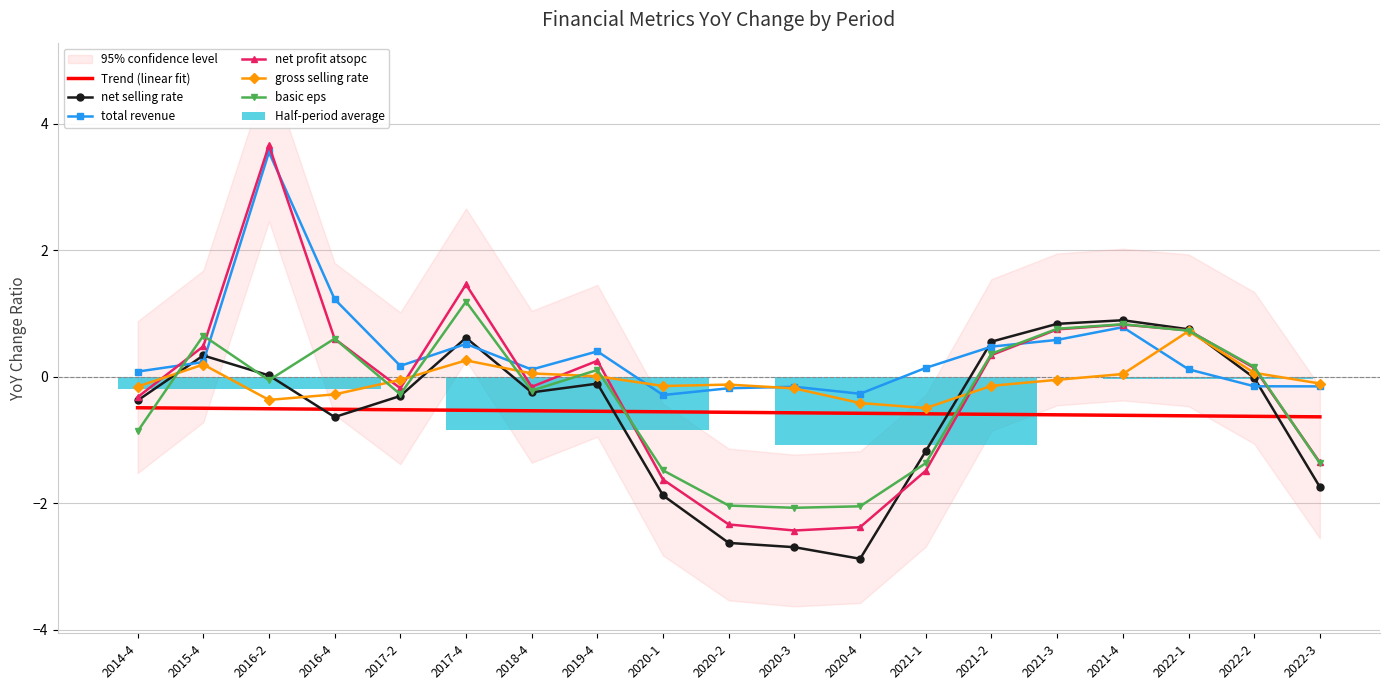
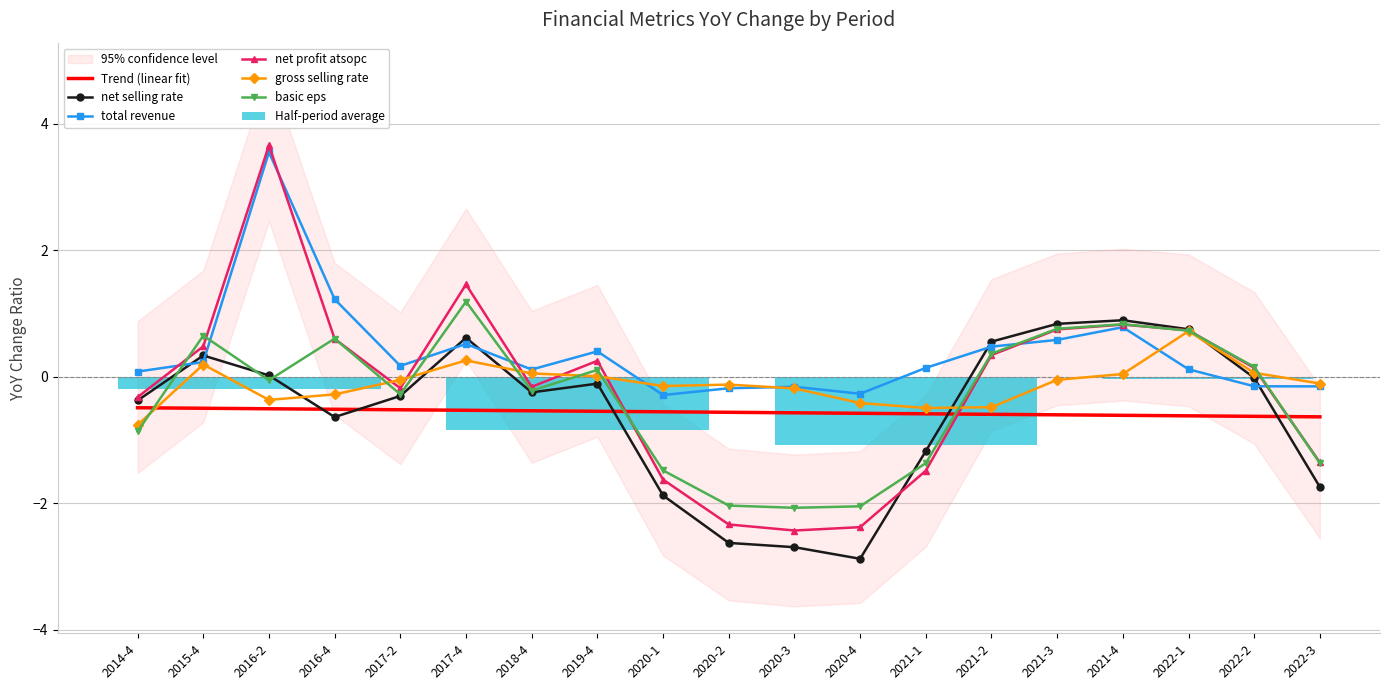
gross selling rate, 2014-4: -0.2 -> -0.8
gross selling rate, 2021-2: -0.1 -> -0.5
